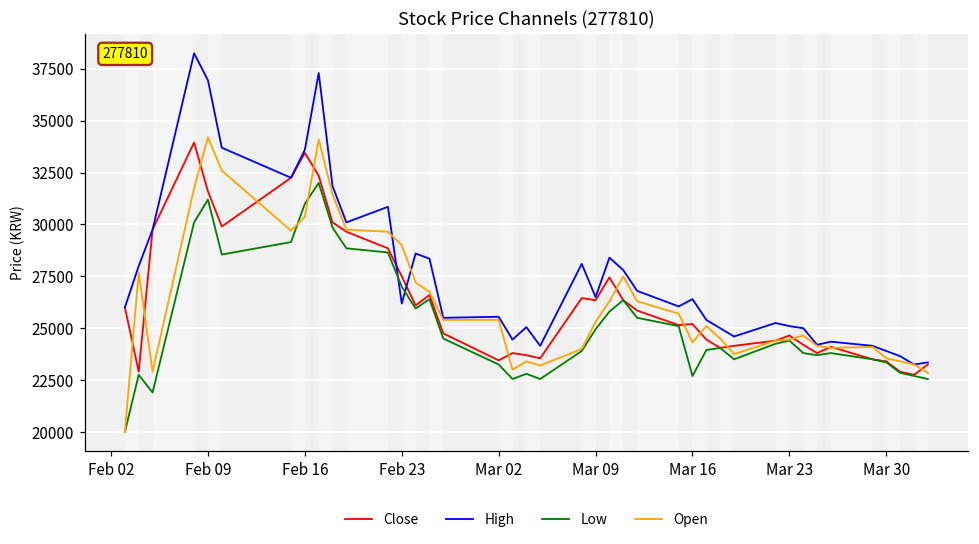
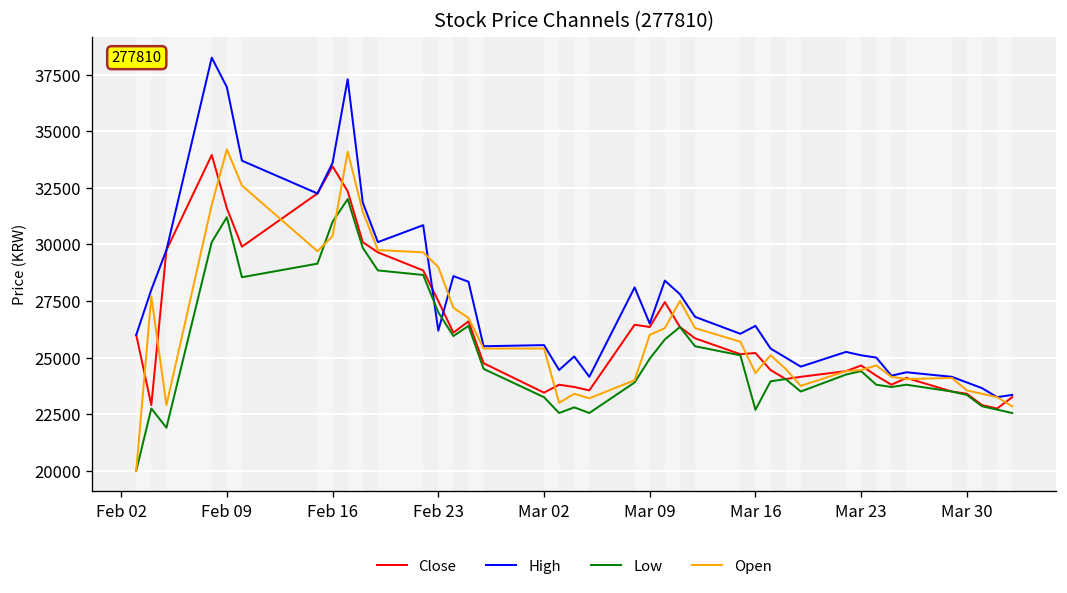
Open, Mar 09: 25300 -> 26000
